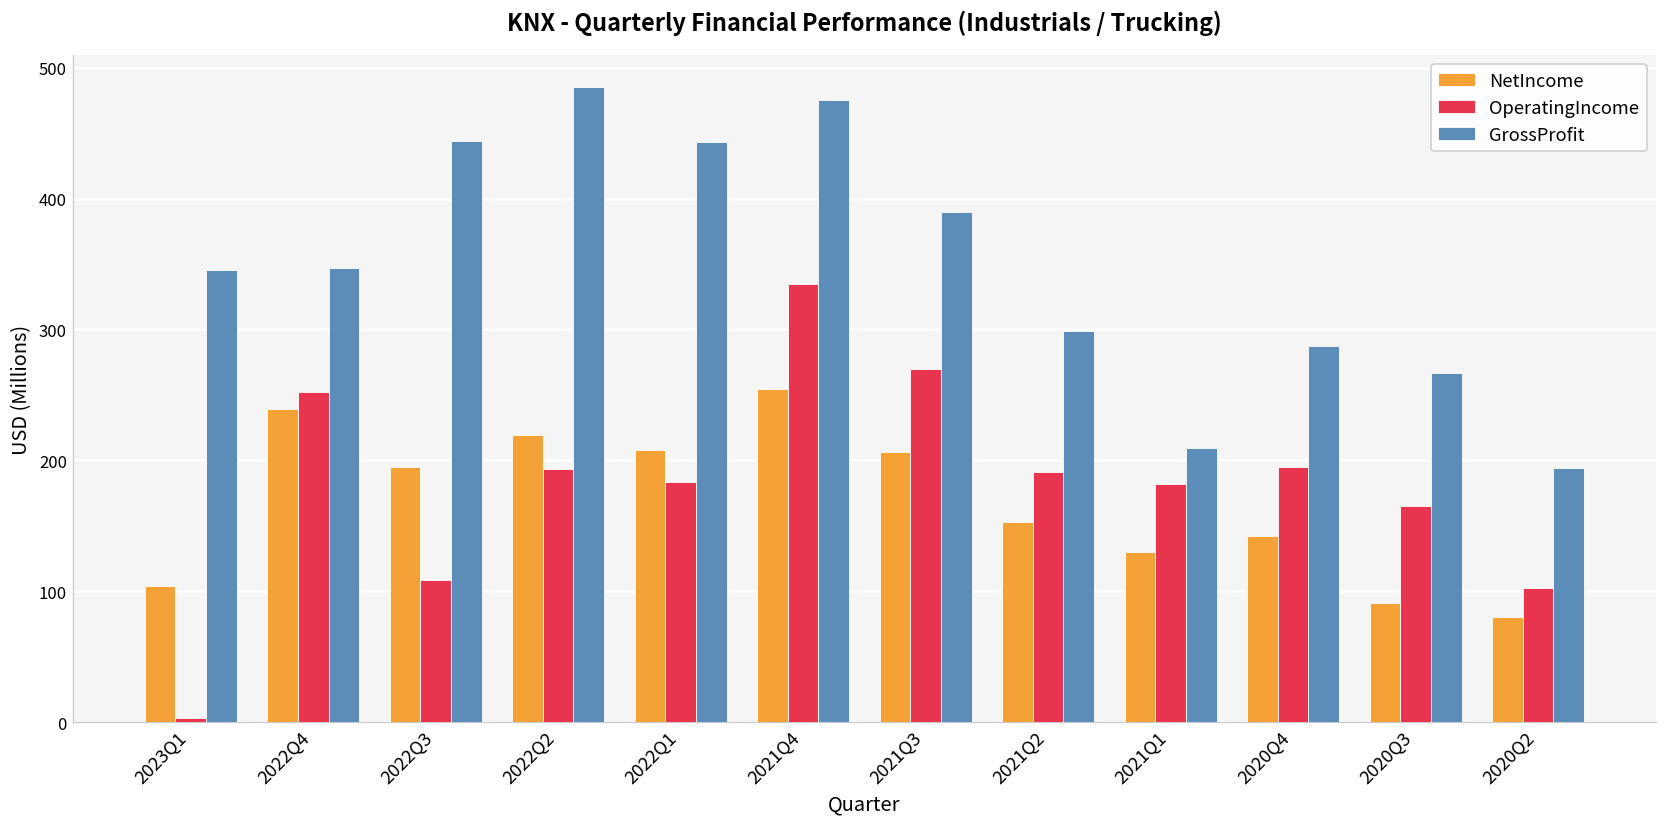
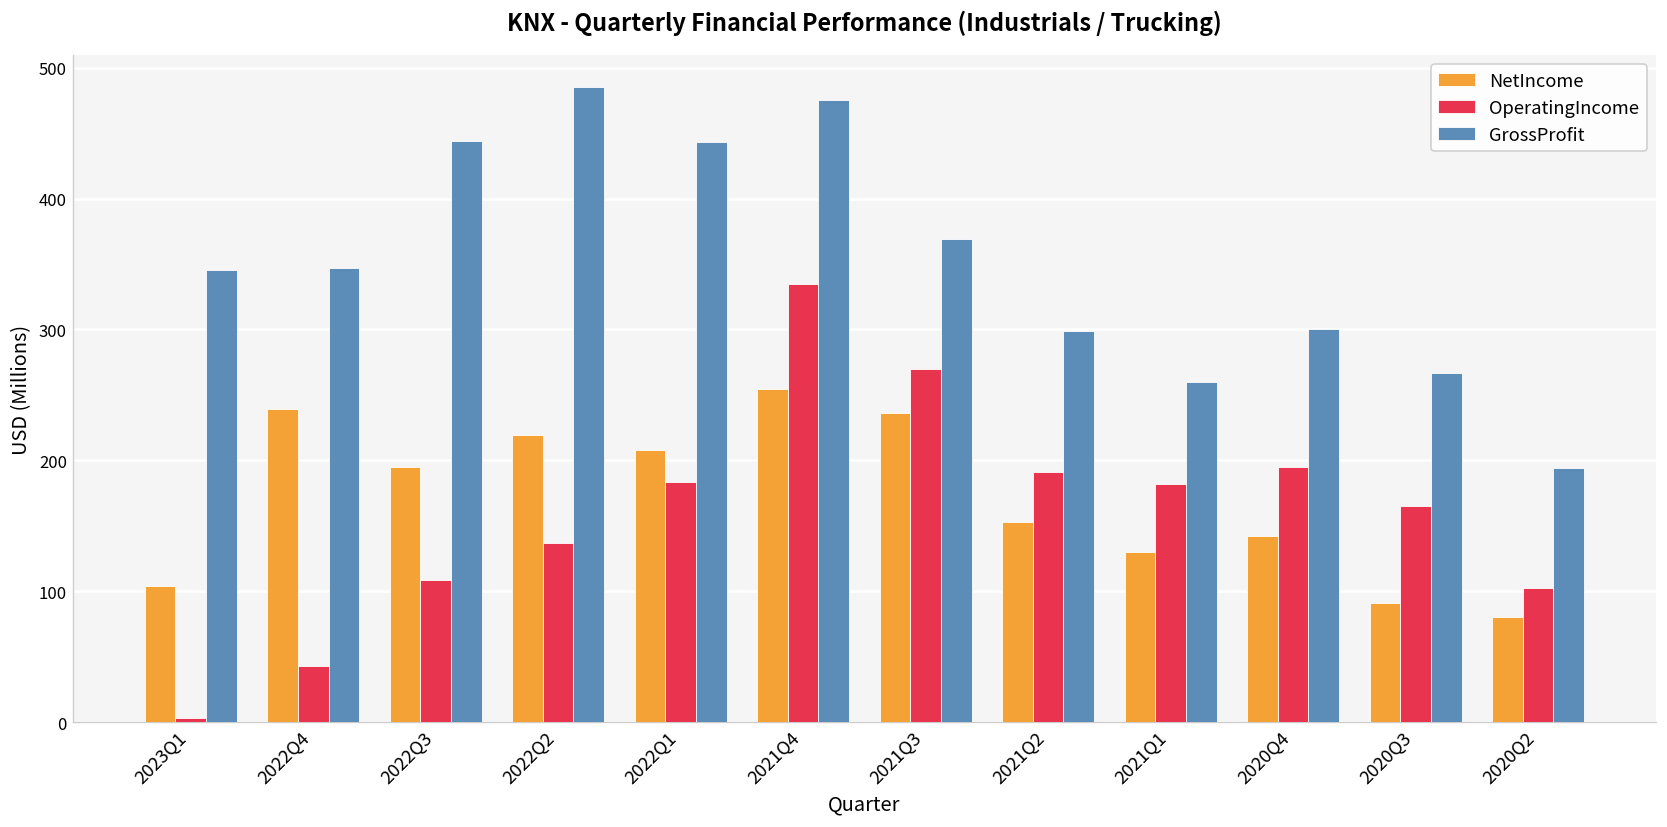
OperatingIncome, 2022Q4: 252 -> 43
OperatingIncome, 2022Q2: 193 -> 137
NetIncome, 2021Q3: 206 -> 236
GrossProfit, 2021Q3: 390 -> 369
GrossProfit, 2021Q1: 209 -> 260
GrossProfit, 2020Q4: 288 -> 300
